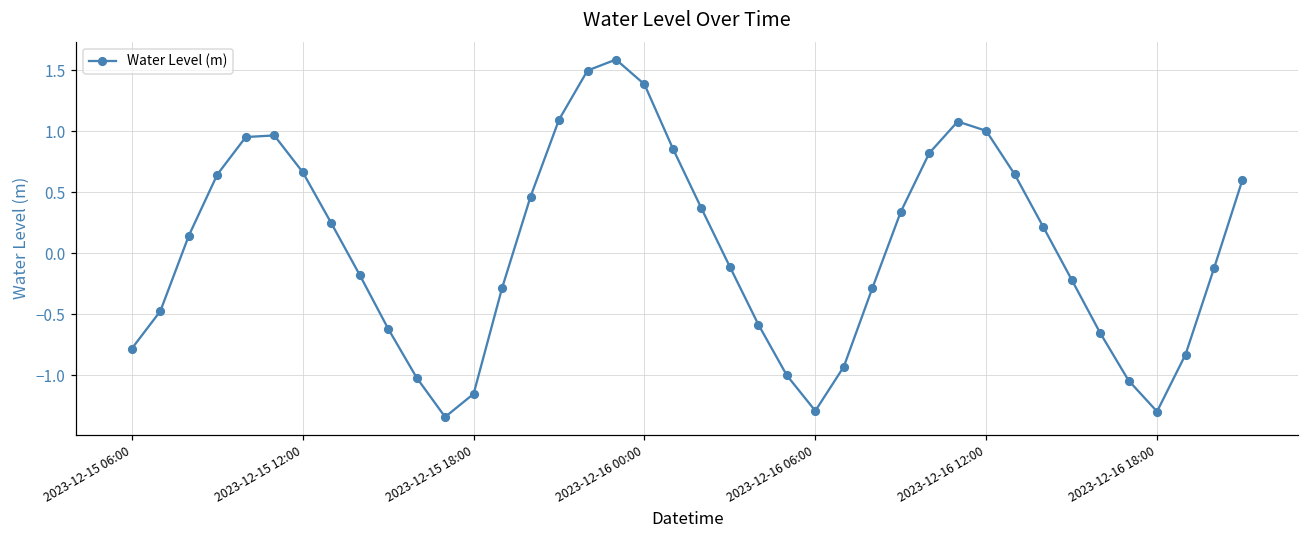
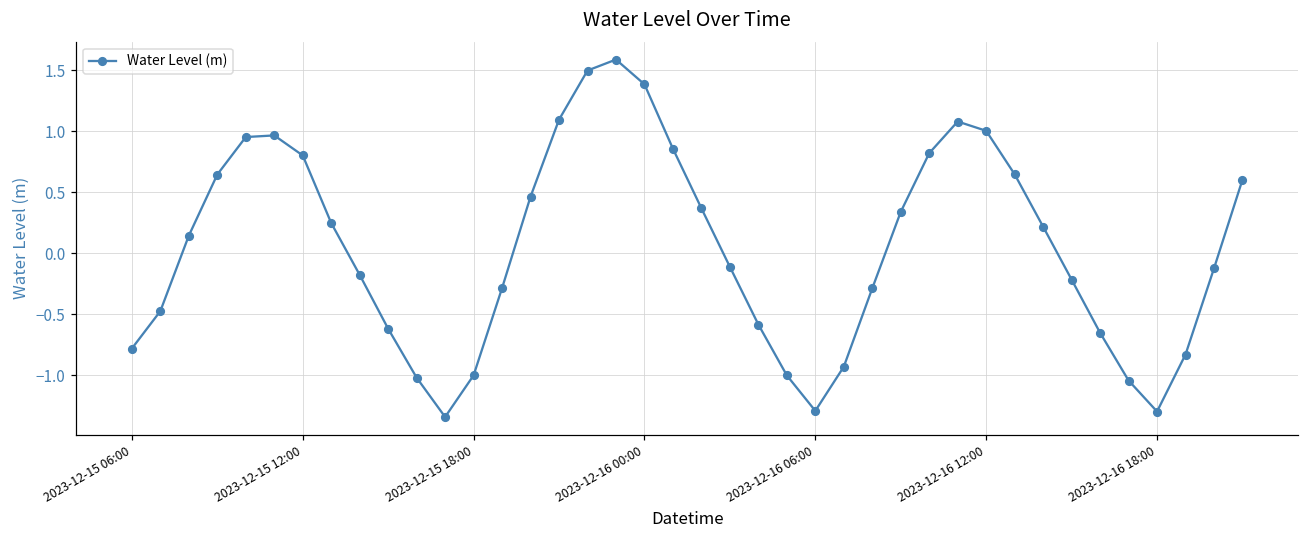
2023-12-15 12:00: 0.66 -> 0.80
2023-12-15 18:00: -1.15 -> -1.00
